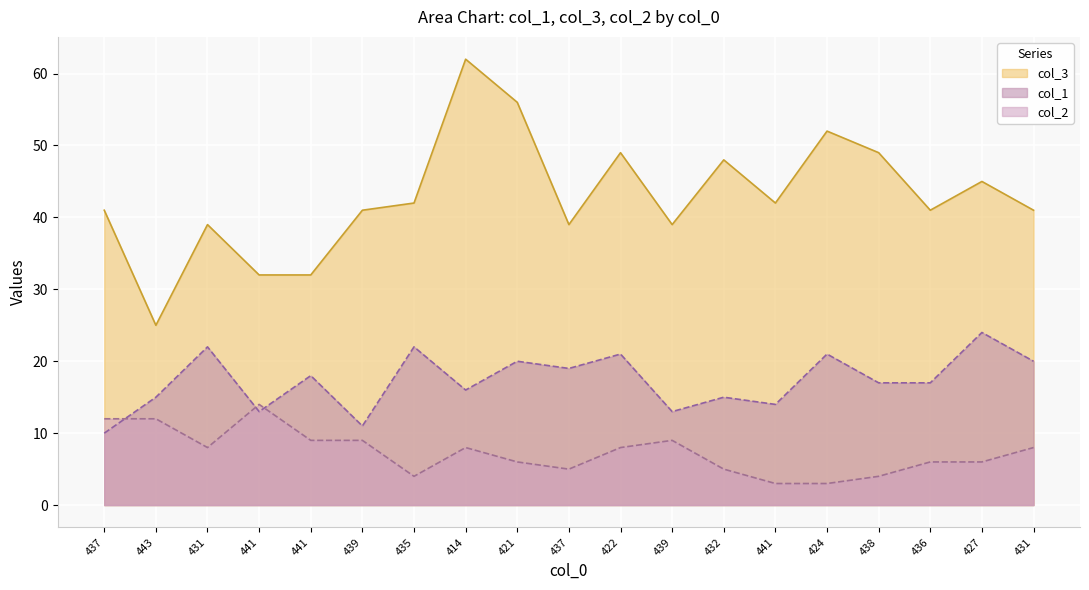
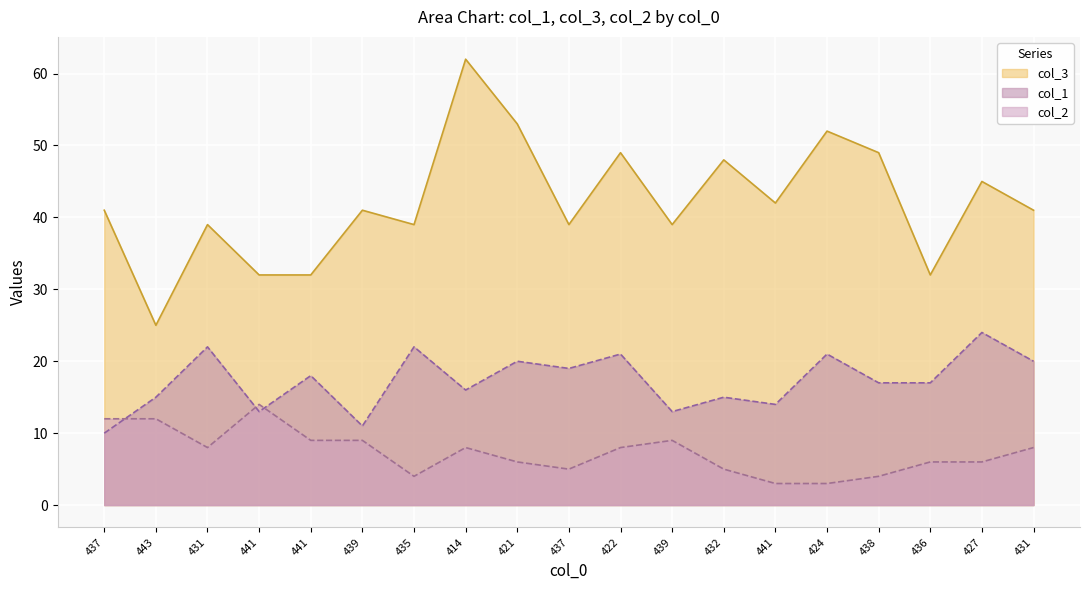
col_3, 435: 42 -> 39
col_3, 421: 56 -> 53
col_3, 436: 41 -> 32
